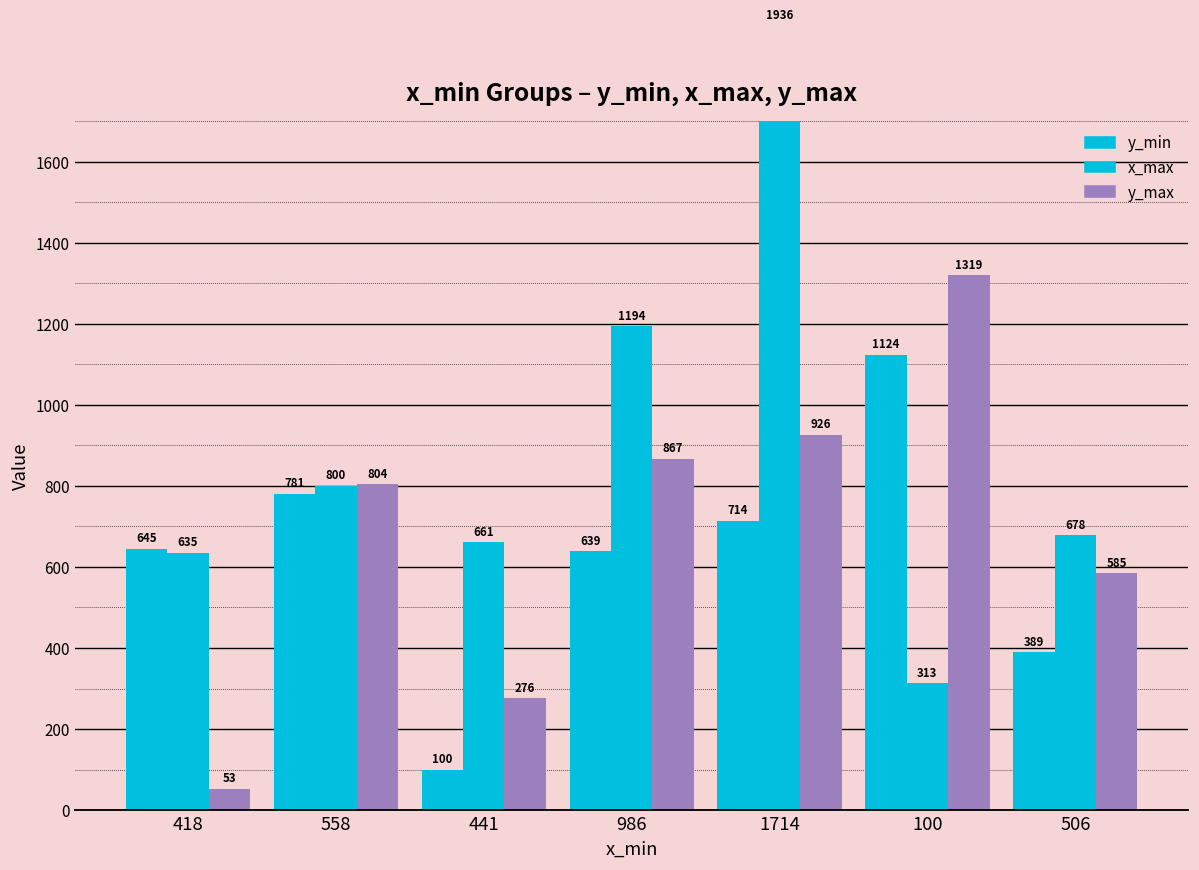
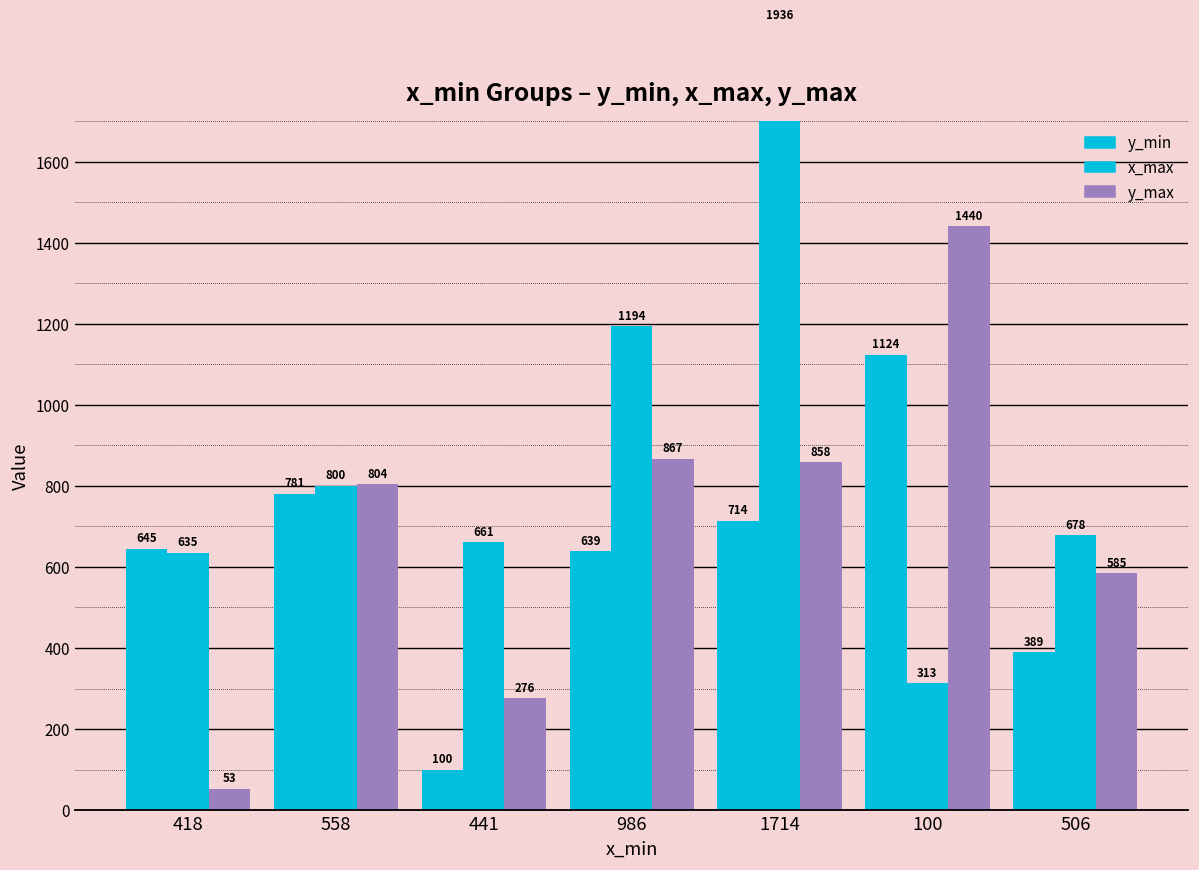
y_max, 1714: 926 -> 858
y_max, 100: 1319 -> 1440
